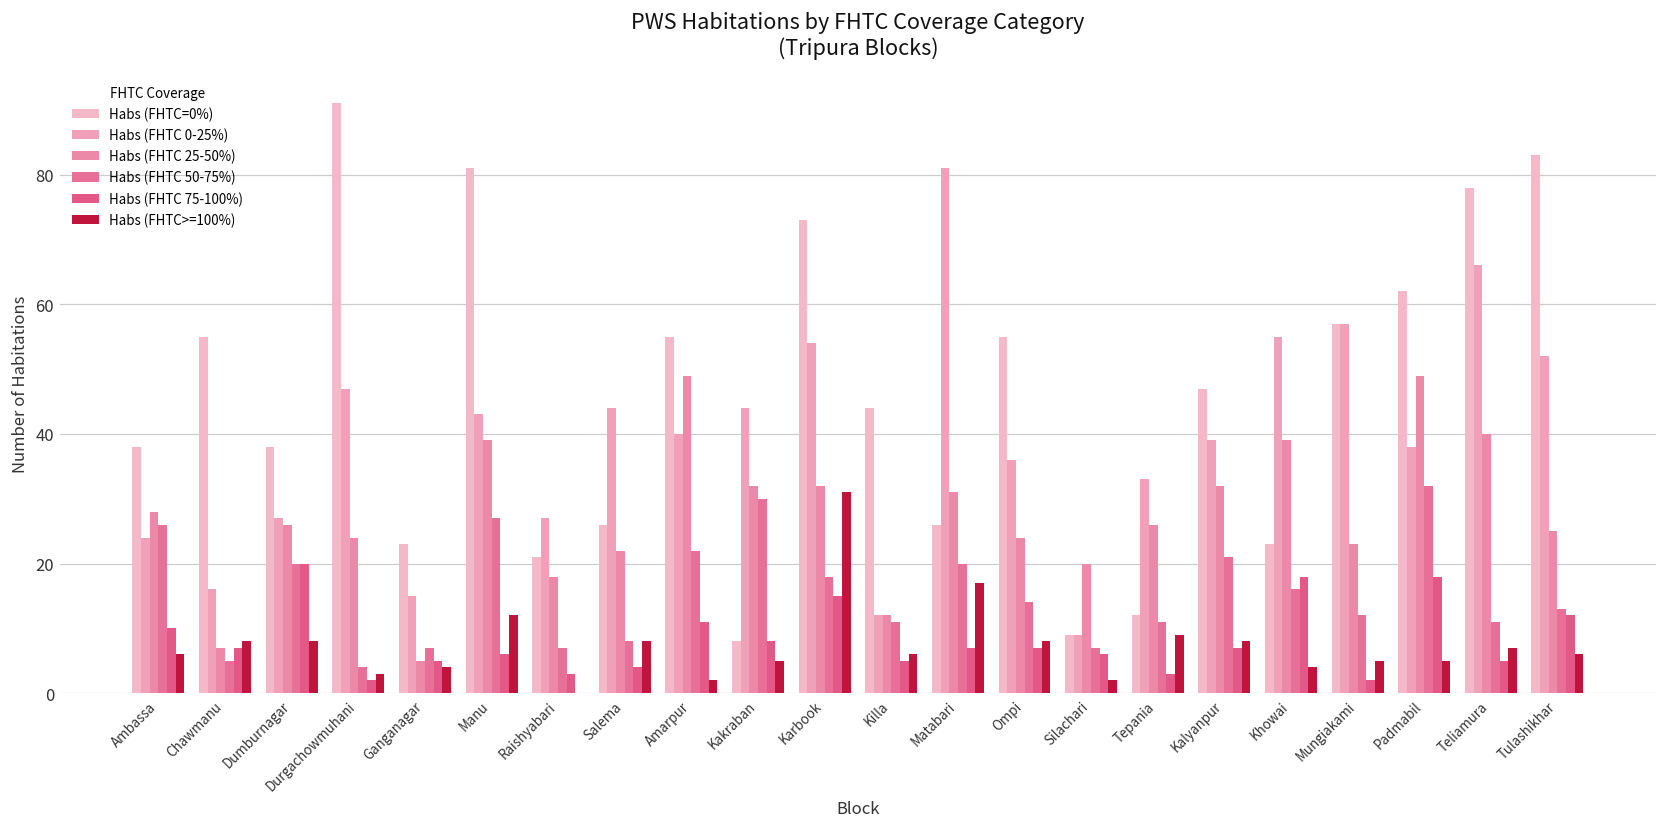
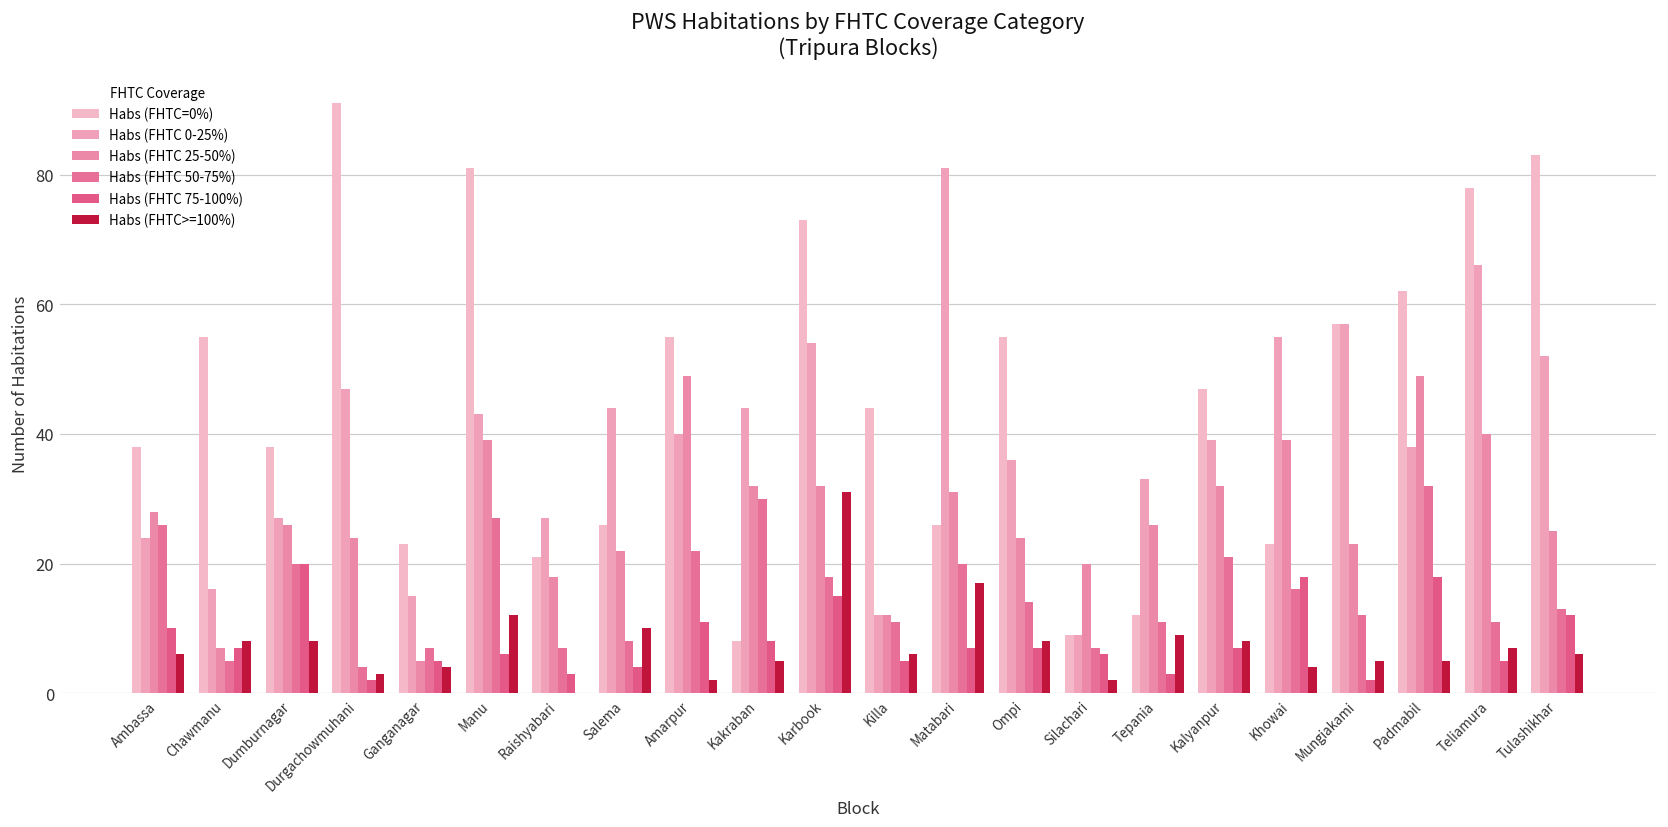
Habs (FHTC>=100%), Salema: 8 -> 10
